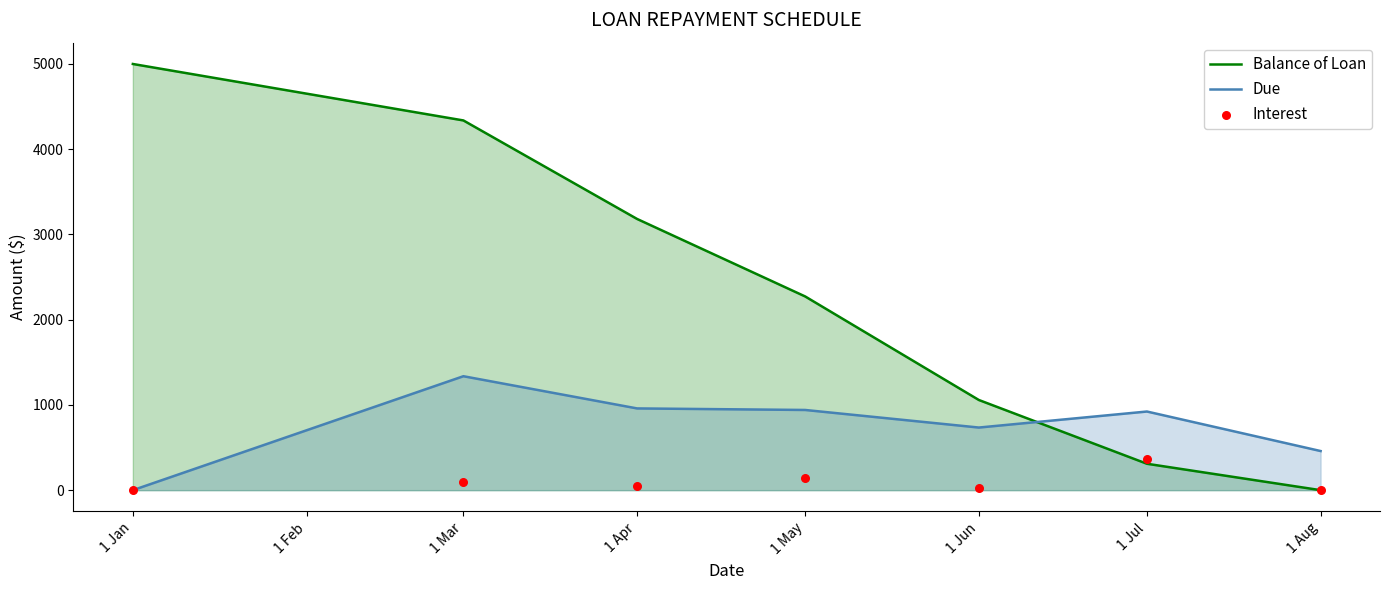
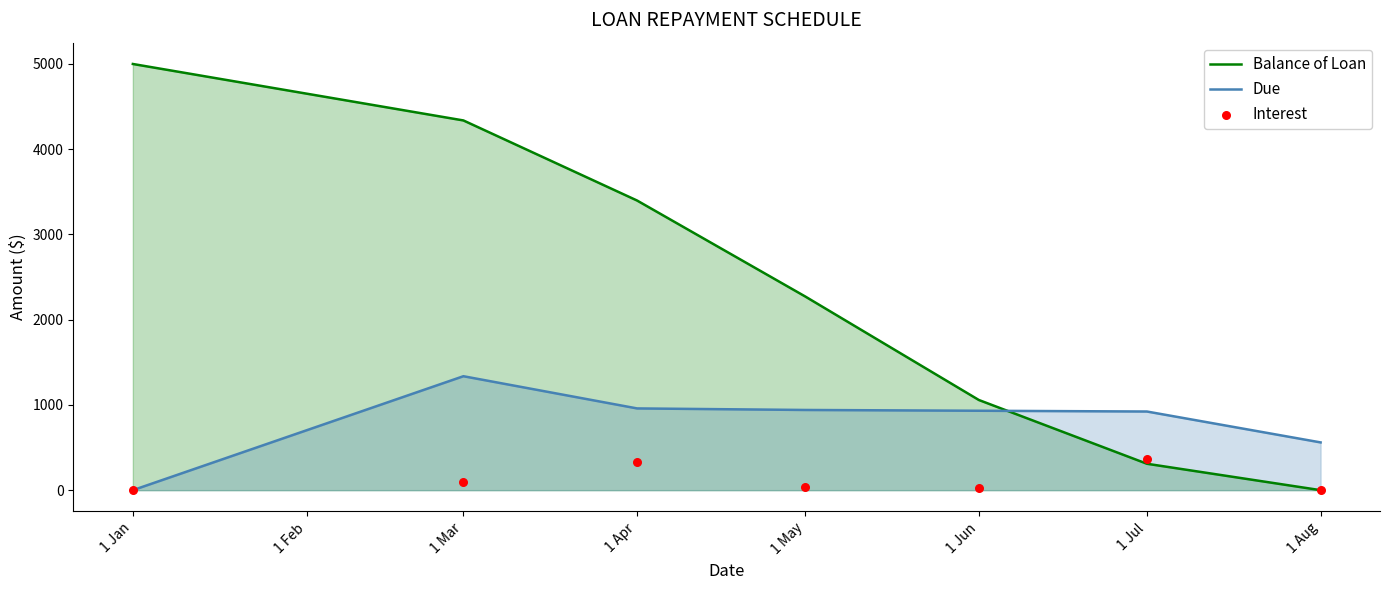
Balance of Loan, 1 Apr: 3200 -> 3400
Interest, 1 Apr: 100 -> 300
Interest, 1 May: 100 -> 0
Due, 1 Jun: 700 -> 900
Due, 1 Aug: 500 -> 600
